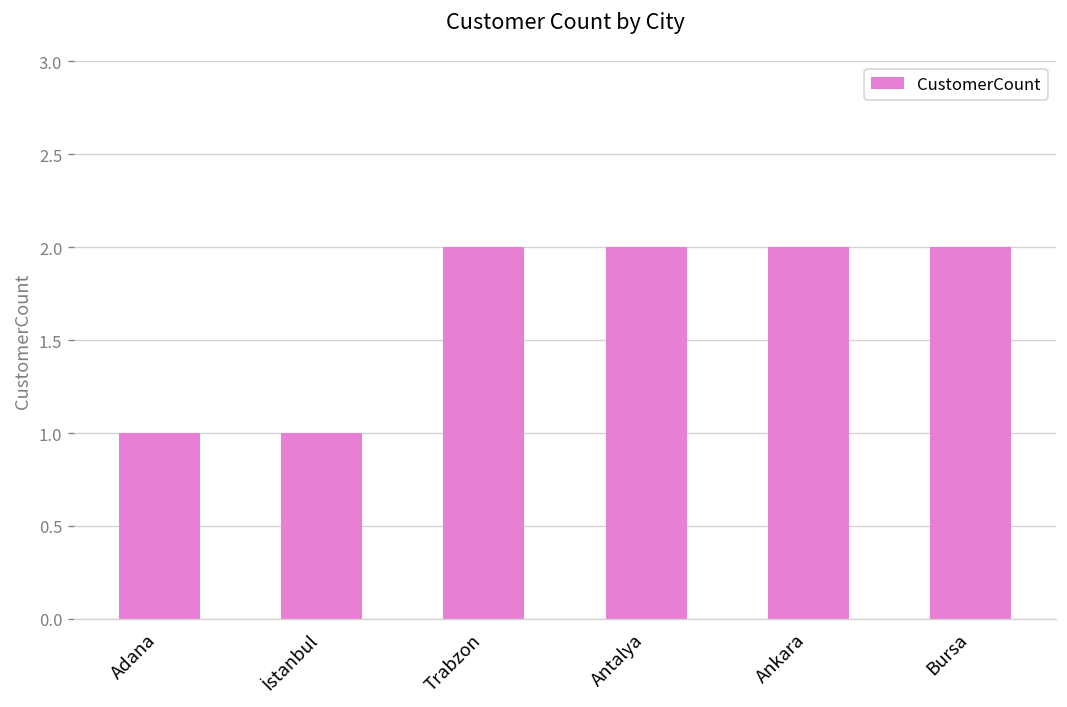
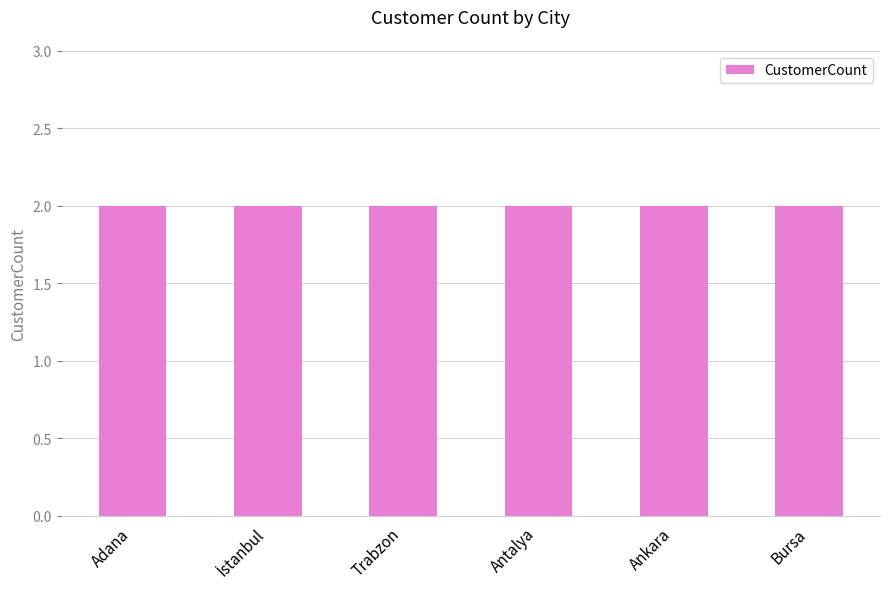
Adana: 1 -> 2
İstanbul: 1 -> 2
